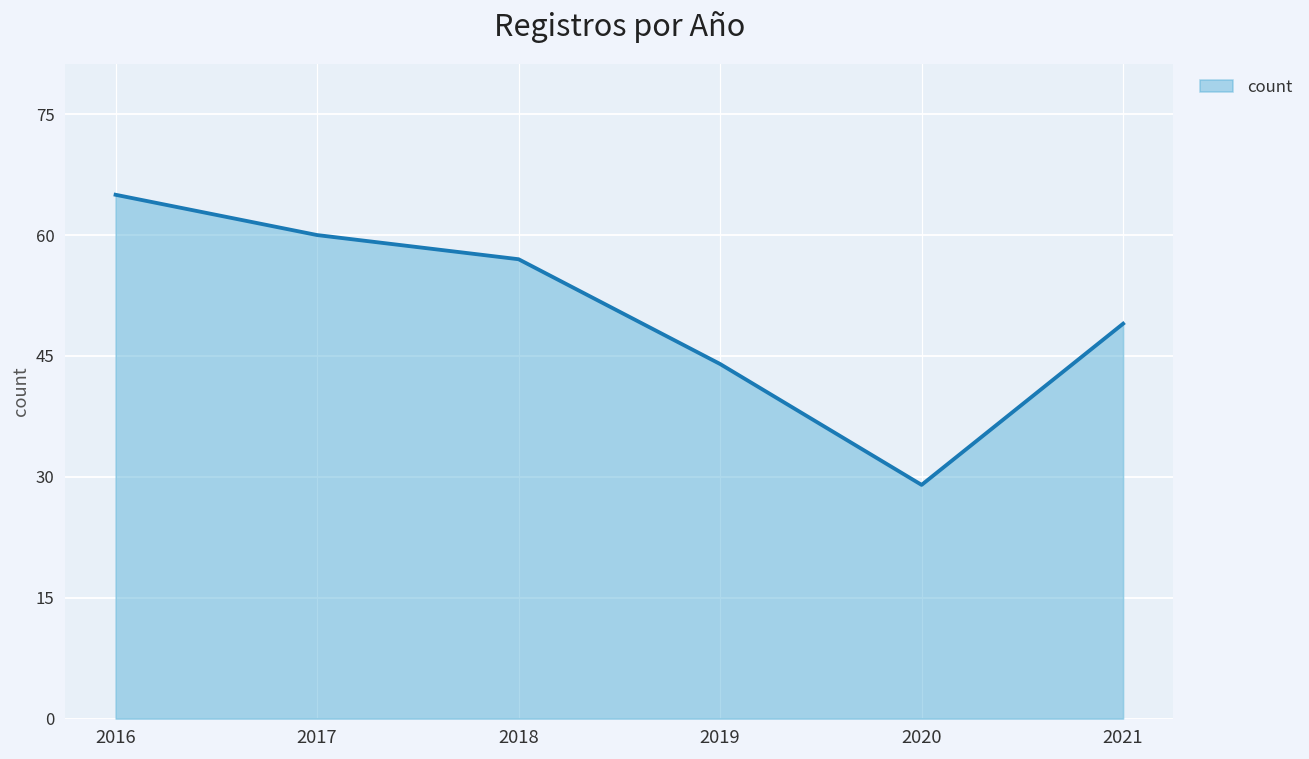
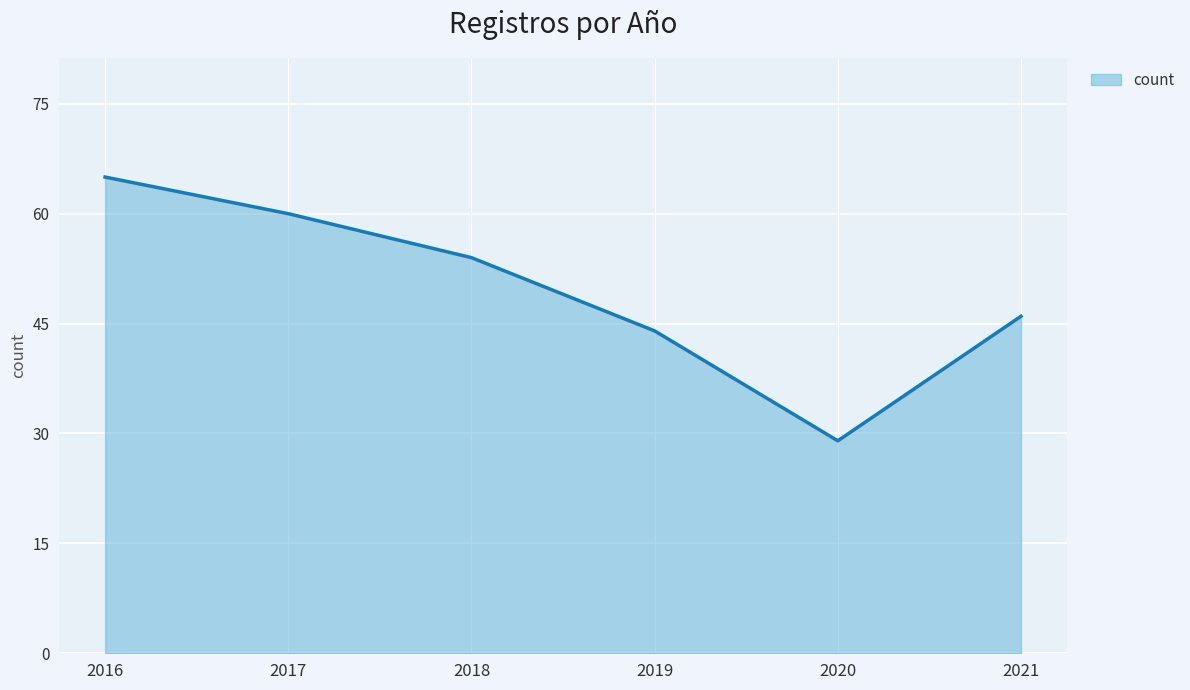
2018: 57 -> 54
2021: 49 -> 46
